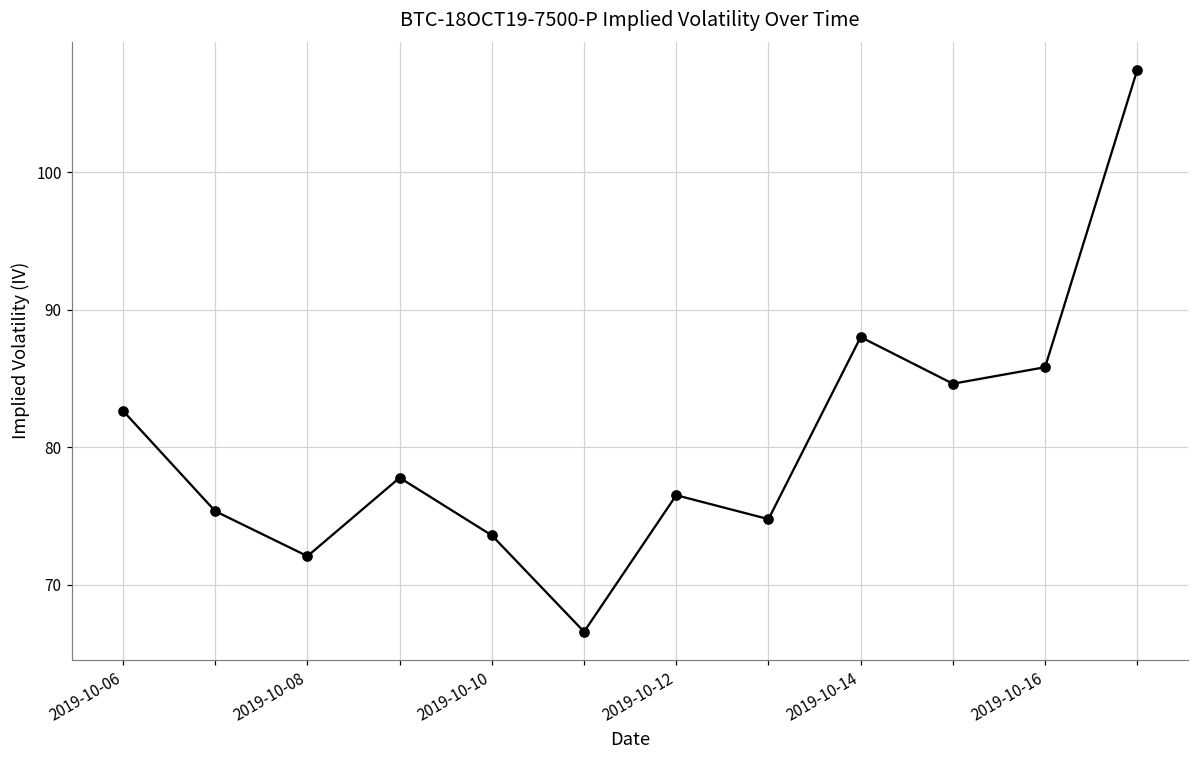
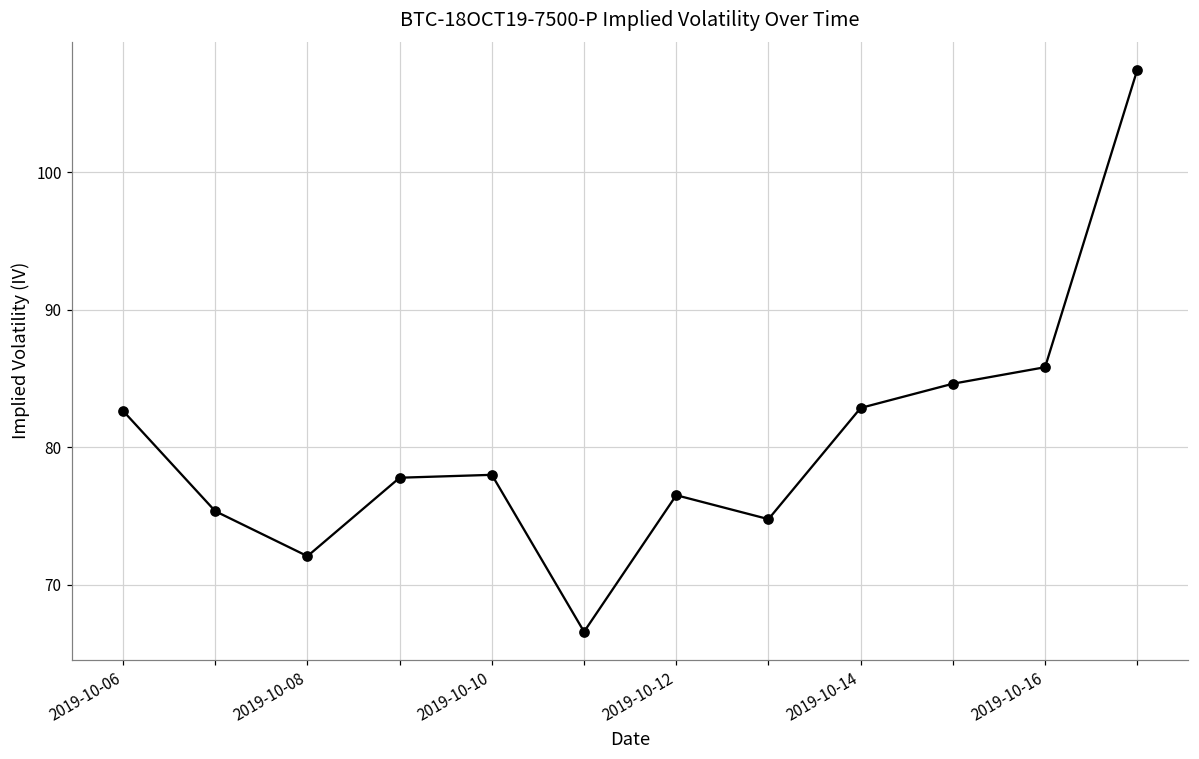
2019-10-10: 73.6 -> 78.0
2019-10-14: 88.0 -> 82.9
